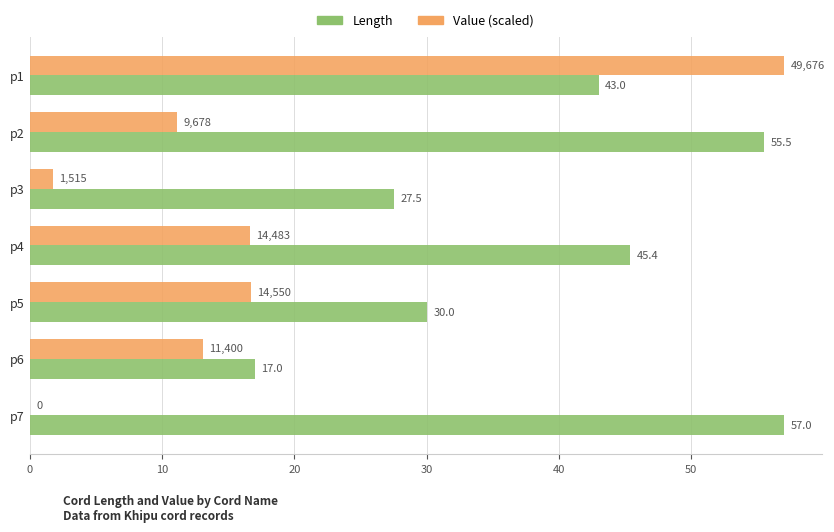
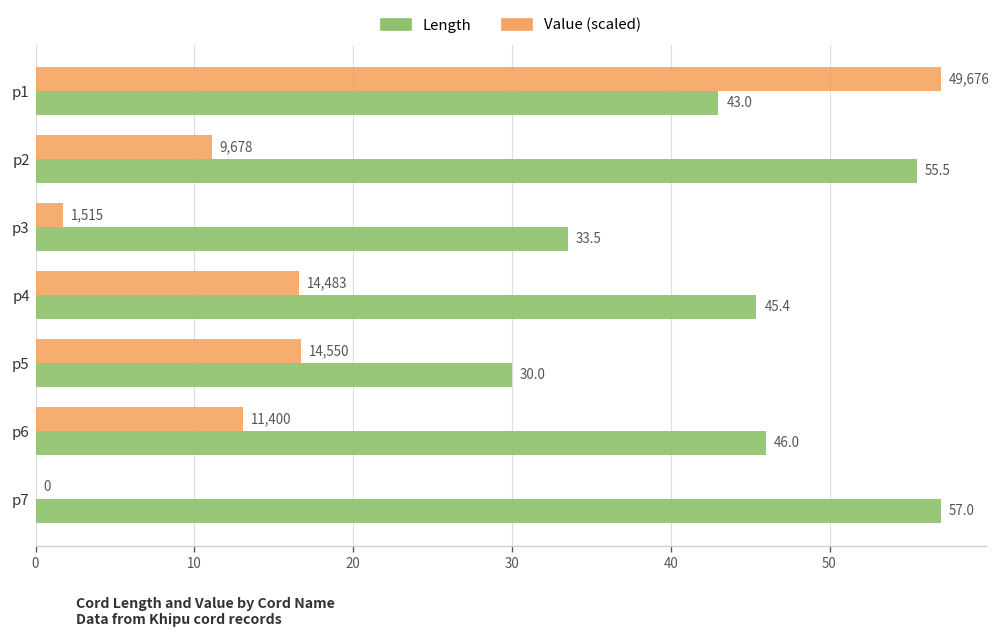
Length, p3: 27.5 -> 33.5
Length, p6: 17.0 -> 46.0
